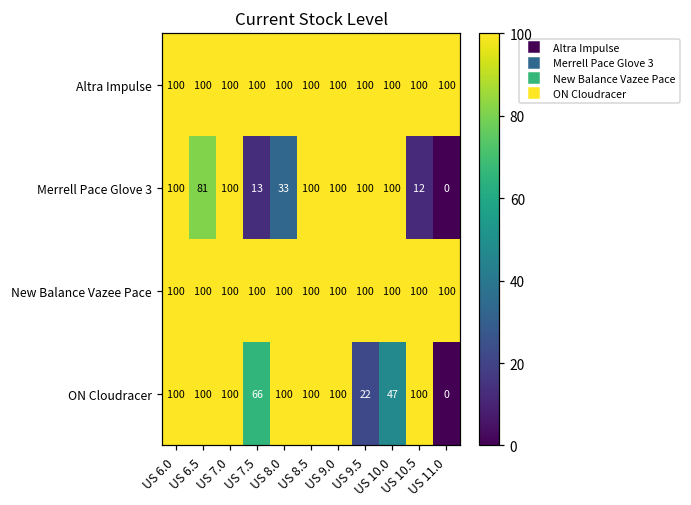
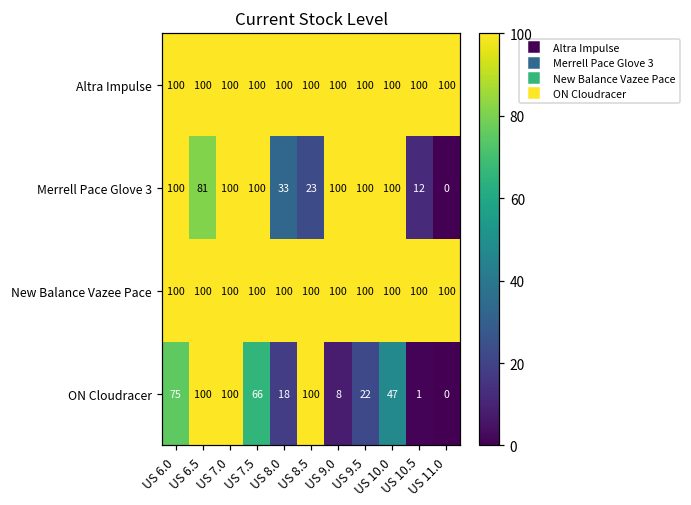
Merrell Pace Glove 3, US 7.5: 13 -> 100
Merrell Pace Glove 3, US 8.5: 100 -> 23
ON Cloudracer, US 6.0: 100 -> 75
ON Cloudracer, US 8.0: 100 -> 18
ON Cloudracer, US 9.0: 100 -> 8
ON Cloudracer, US 10.5: 100 -> 1
